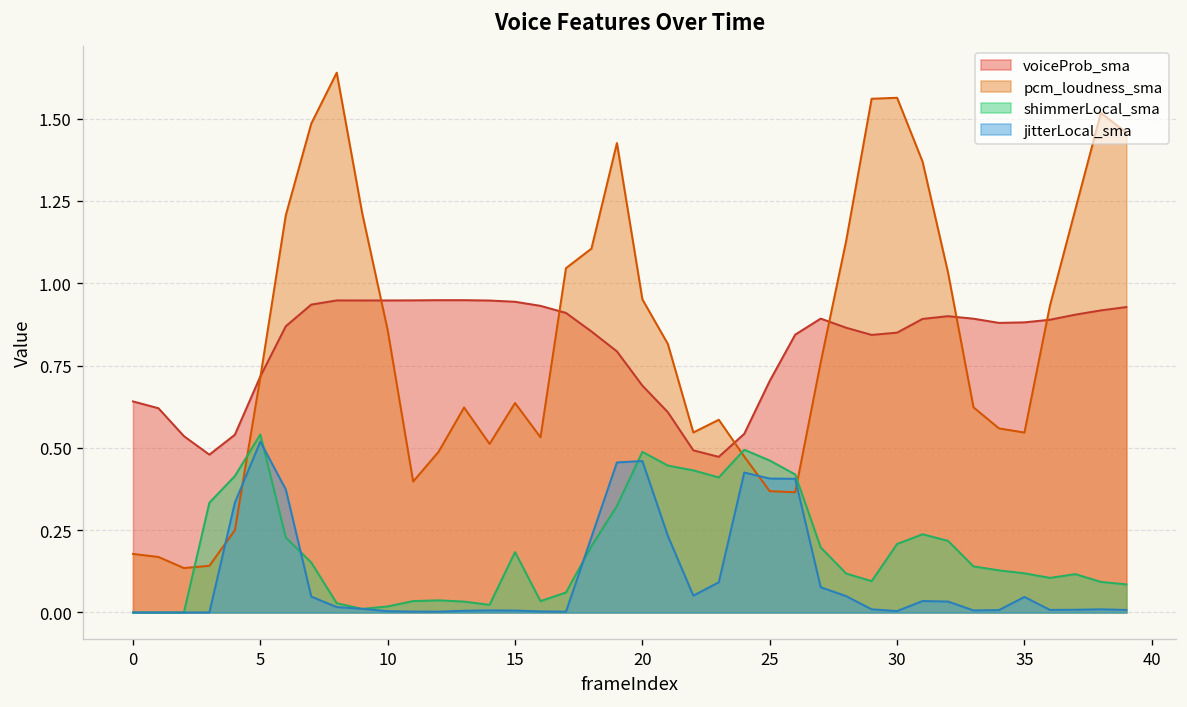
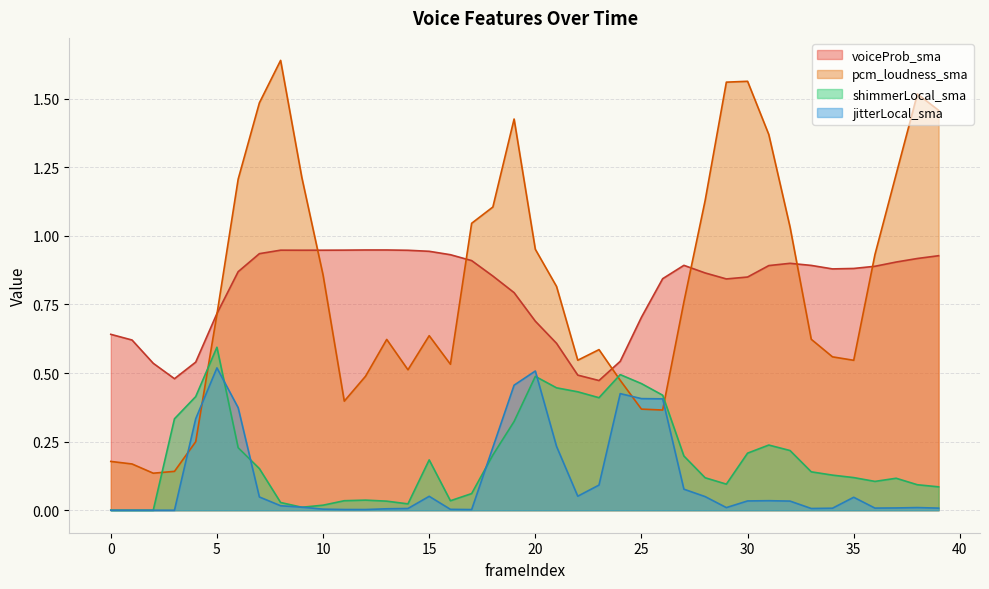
shimmerLocal_sma, 5: 0.54 -> 0.59
jitterLocal_sma, 15: 0.01 -> 0.05
jitterLocal_sma, 20: 0.46 -> 0.51
jitterLocal_sma, 30: 0.00 -> 0.03
